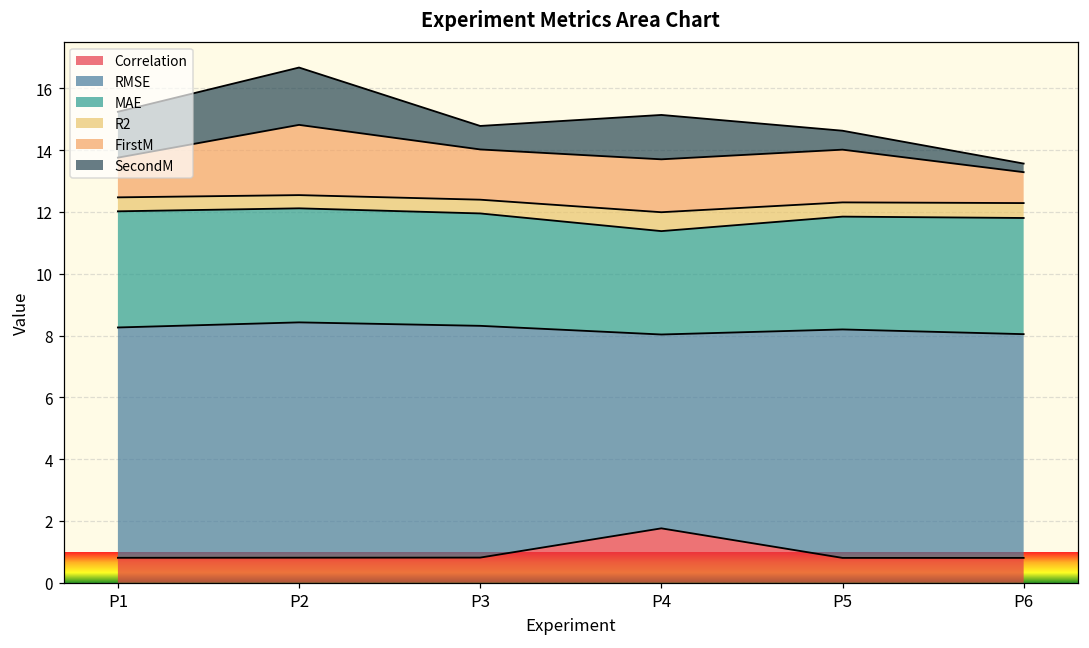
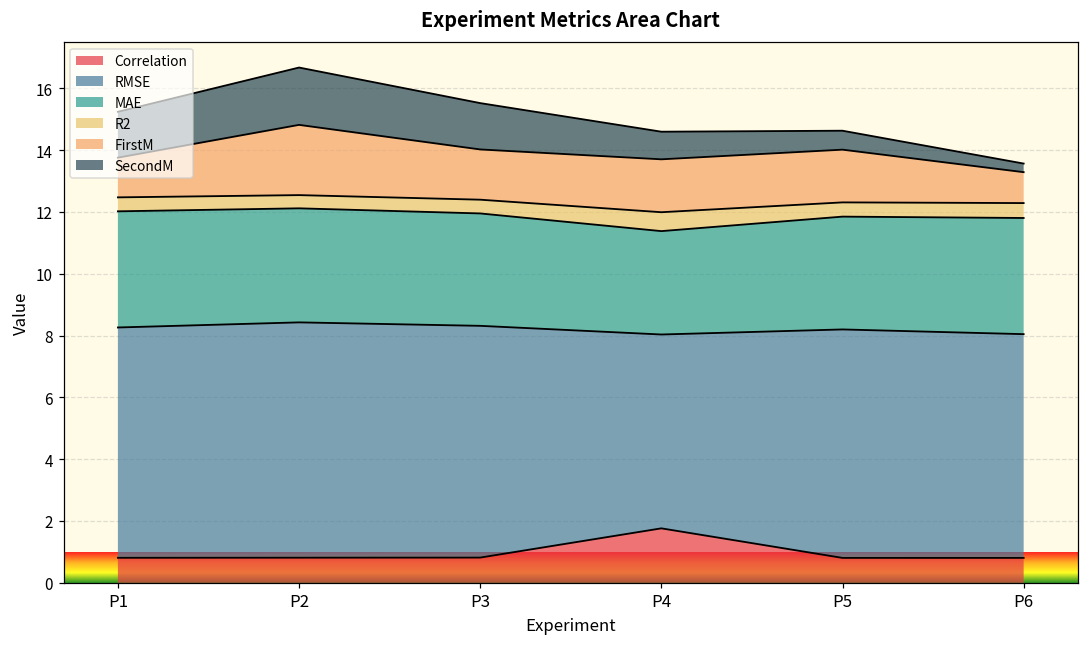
SecondM, P3: 0.8 -> 1.5
SecondM, P4: 1.4 -> 0.9
